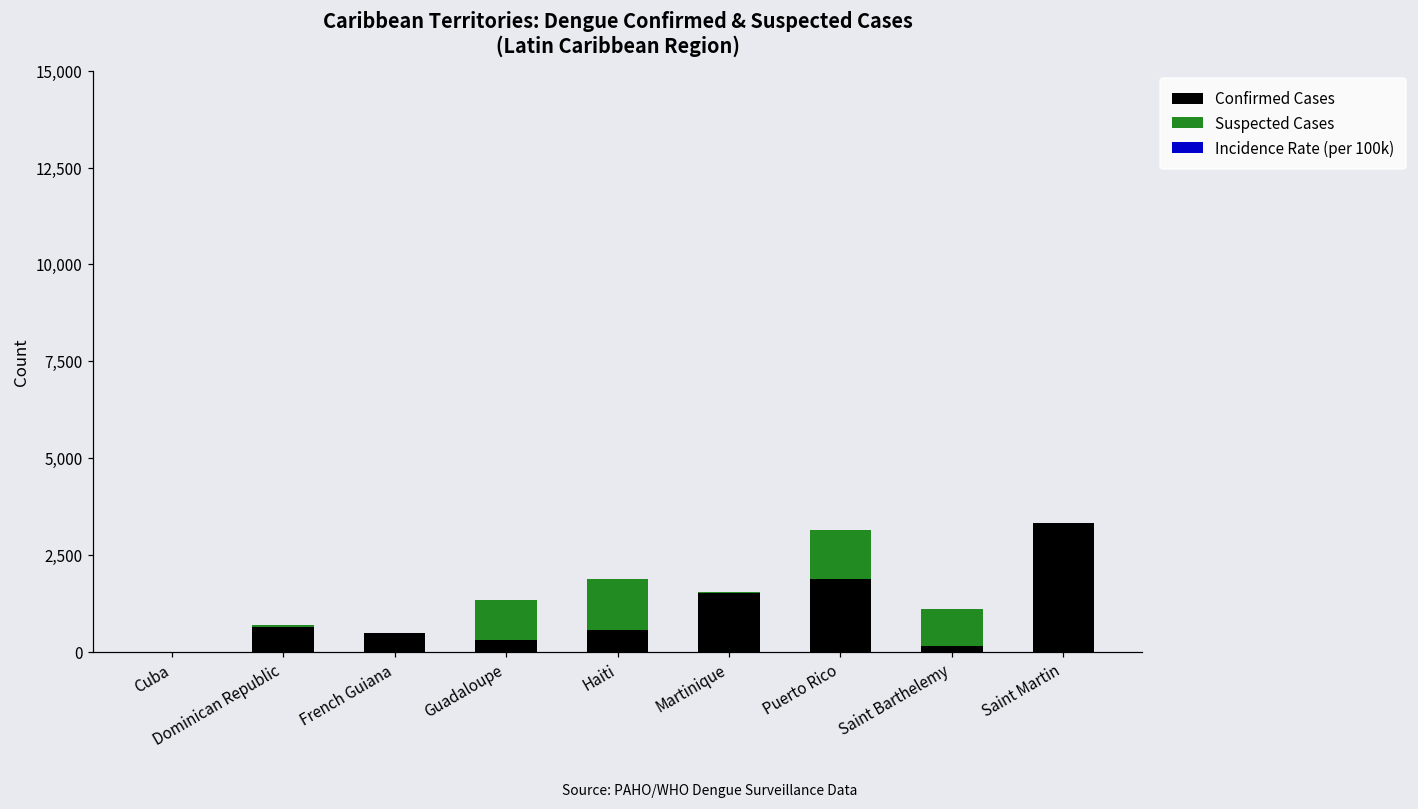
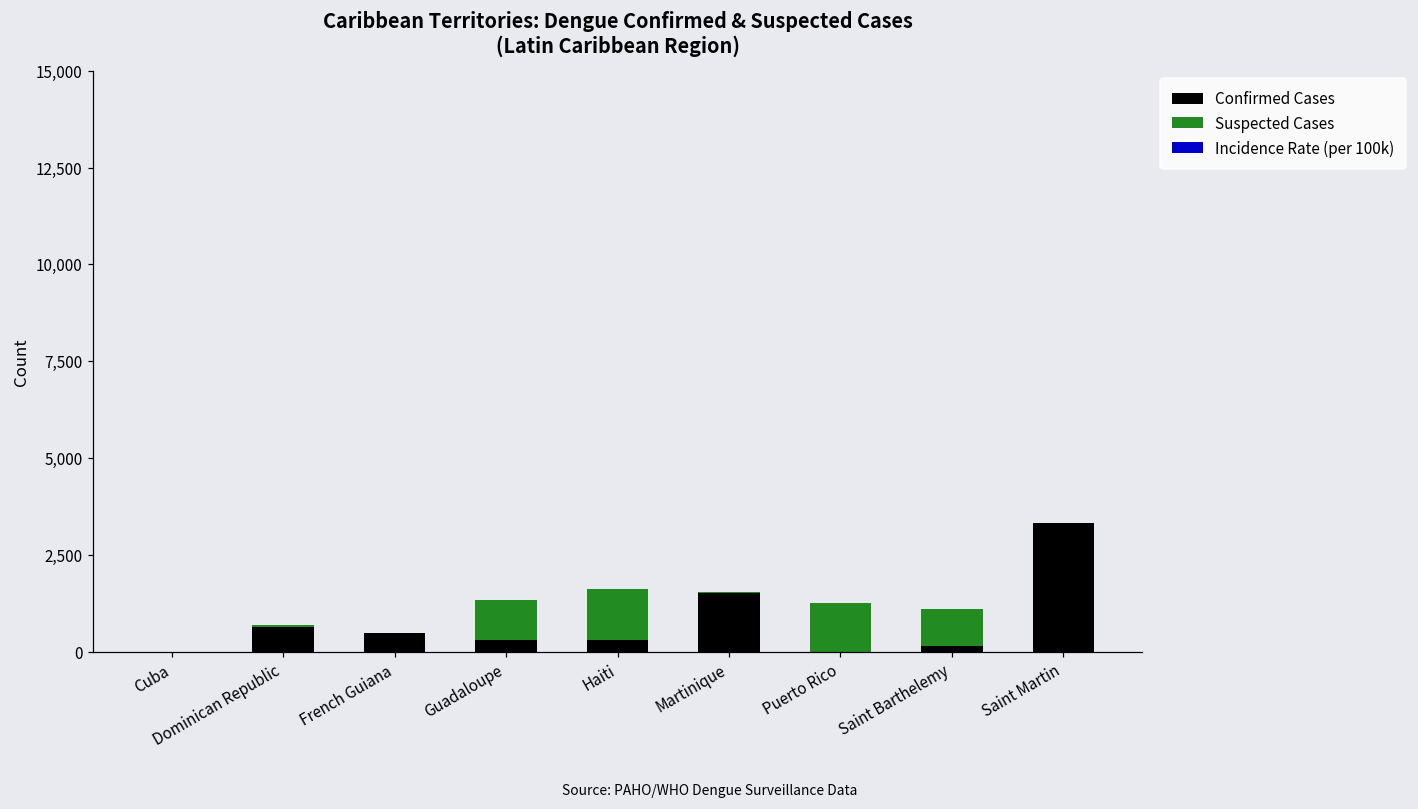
Confirmed Cases, Haiti: 600 -> 300
Confirmed Cases, Puerto Rico: 1,900 -> 0
